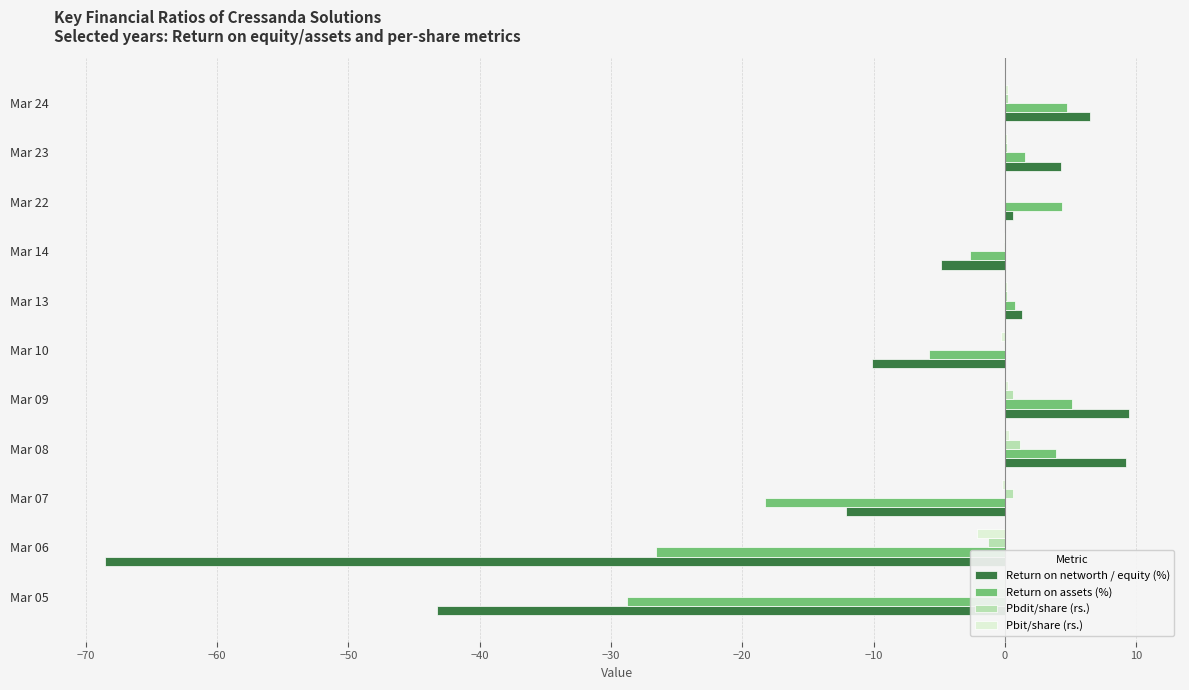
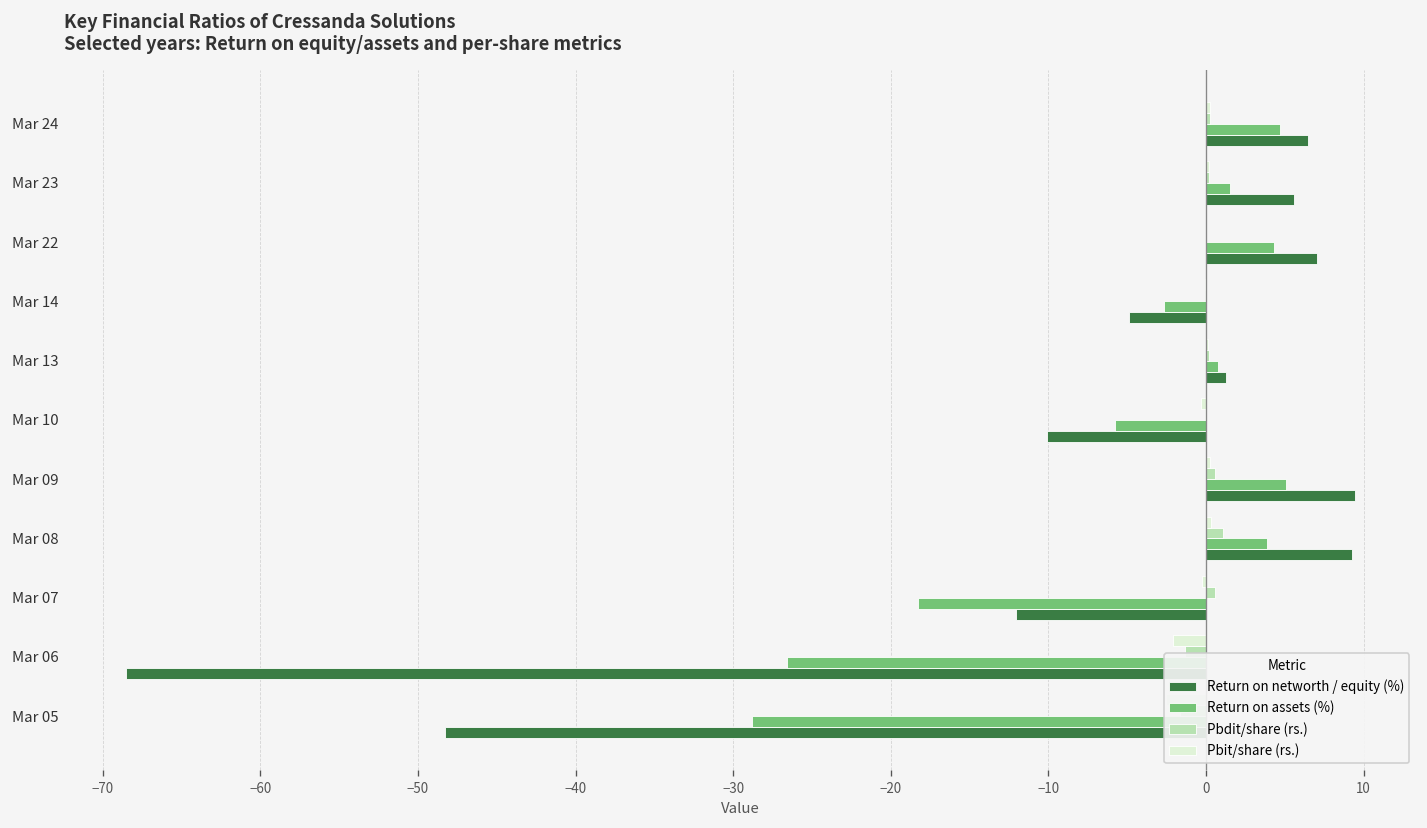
Return on networth / equity (%), Mar 23: 4.3 -> 5.6
Return on networth / equity (%), Mar 22: 0.7 -> 7.1
Return on networth / equity (%), Mar 05: -43.3 -> -48.3
